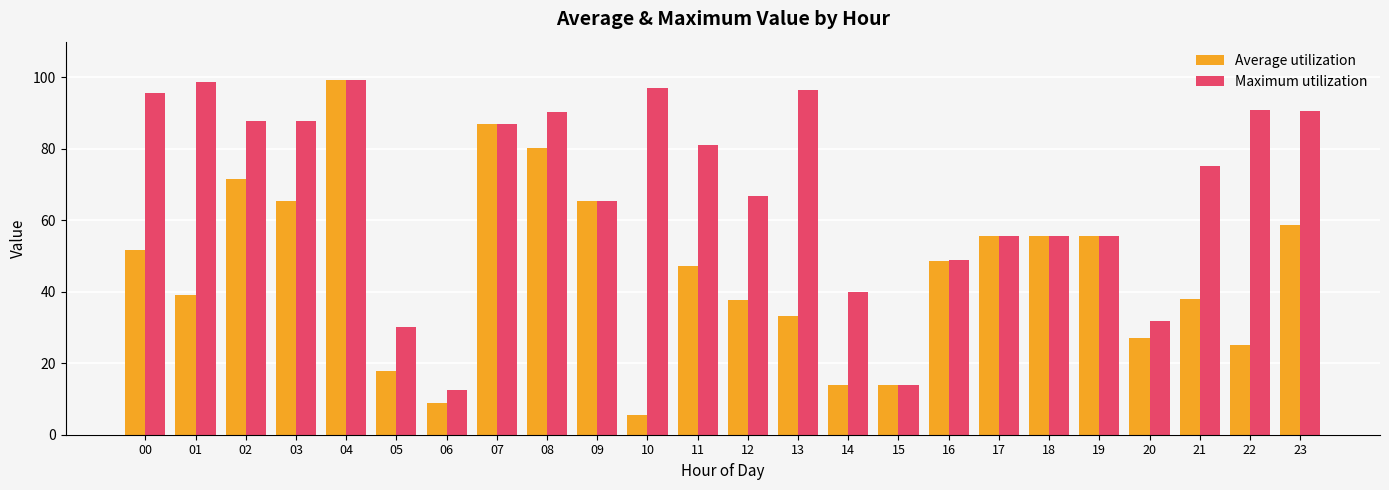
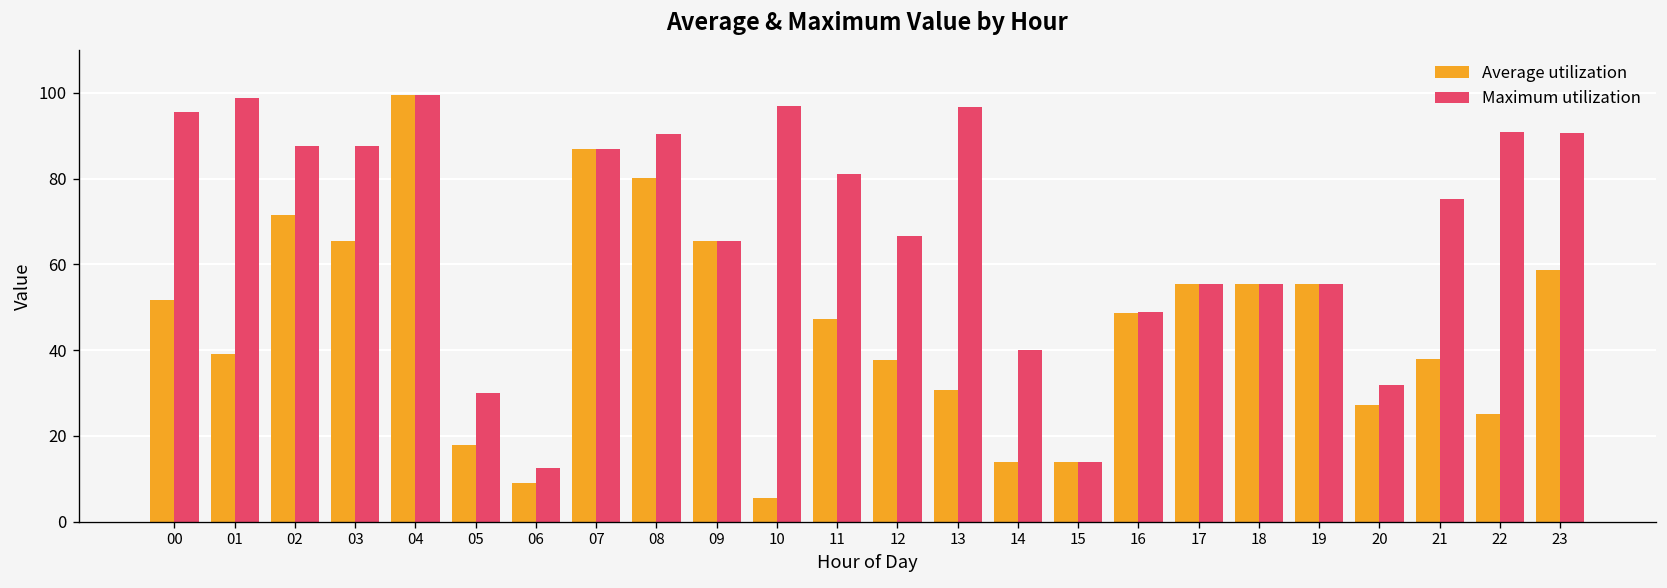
Average utilization, 13: 33 -> 31
